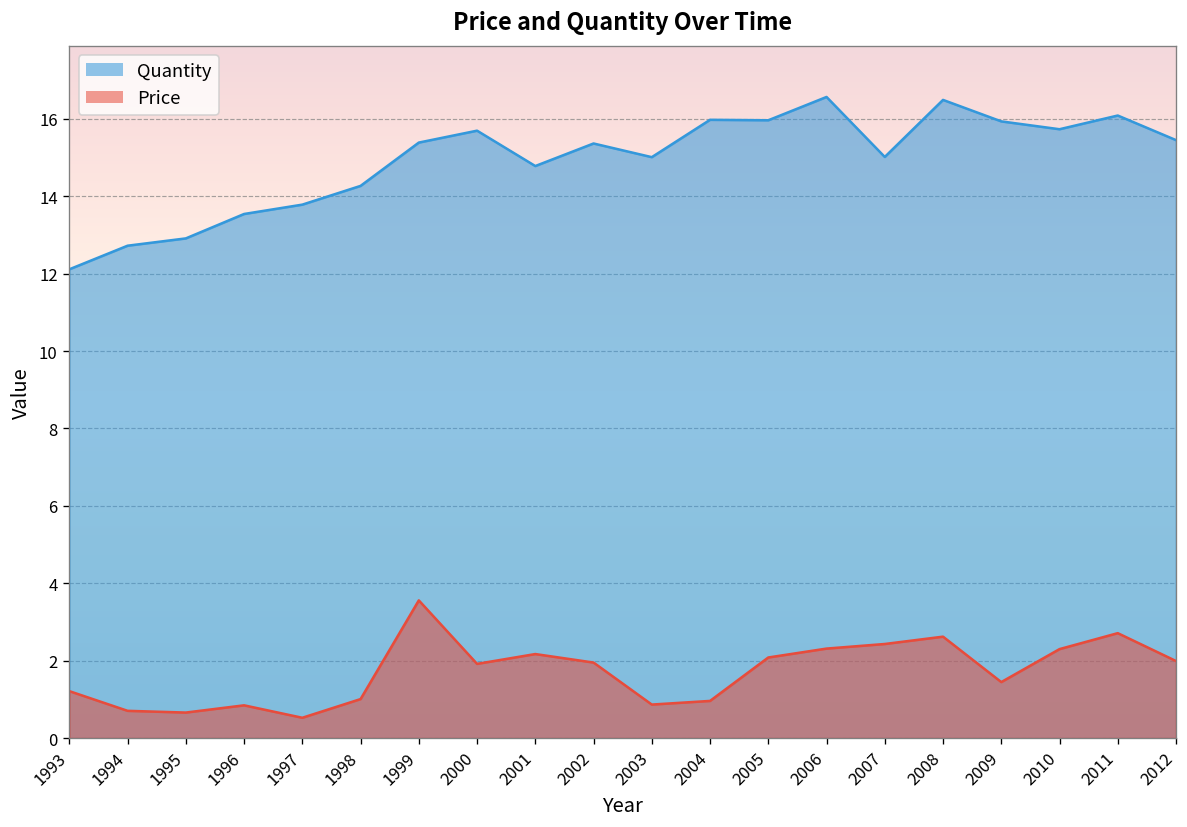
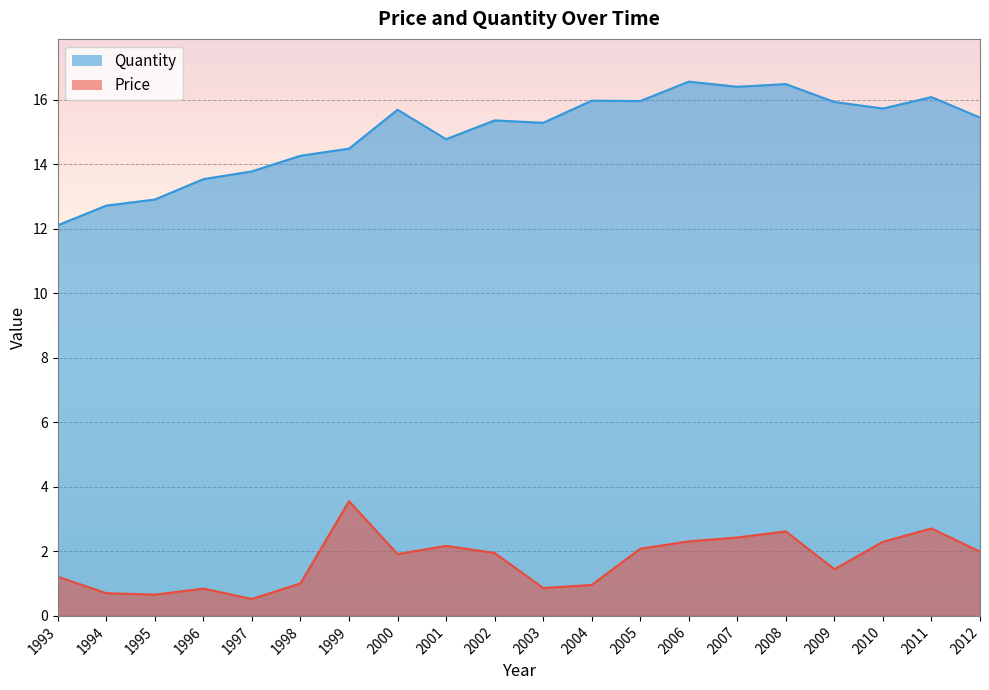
Quantity, 1999: 15.4 -> 14.5
Quantity, 2003: 15.0 -> 15.3
Quantity, 2007: 15.0 -> 16.4
